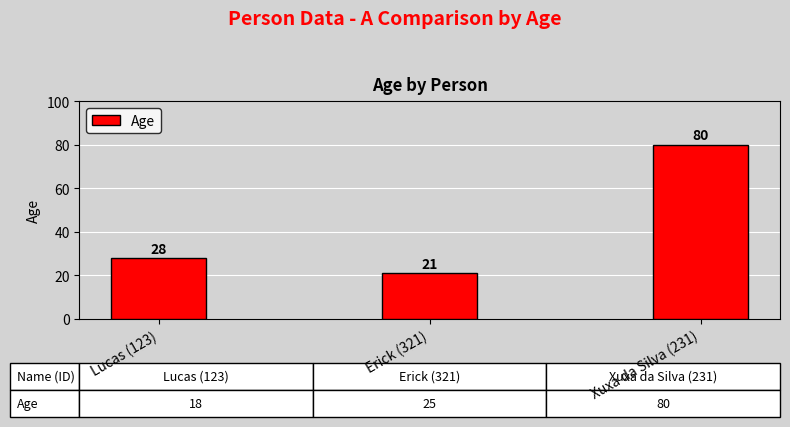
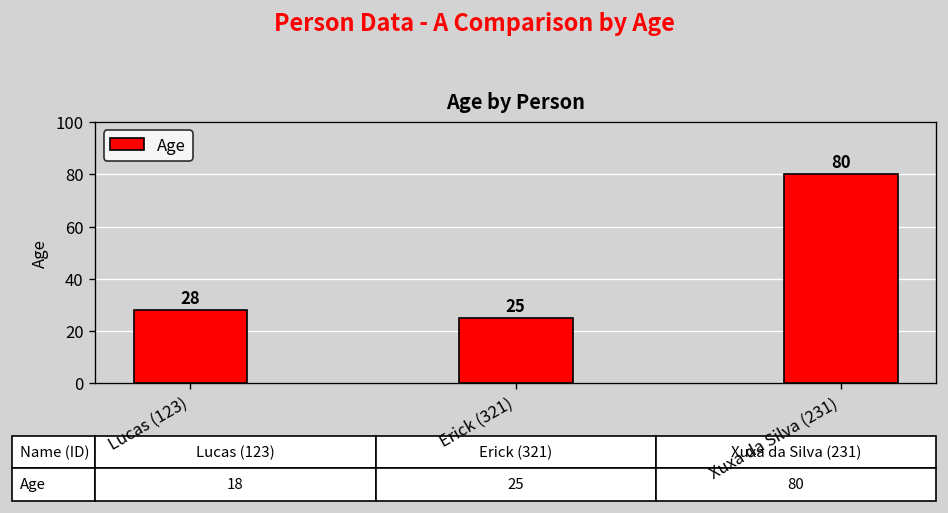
Erick (321): 21 -> 25
